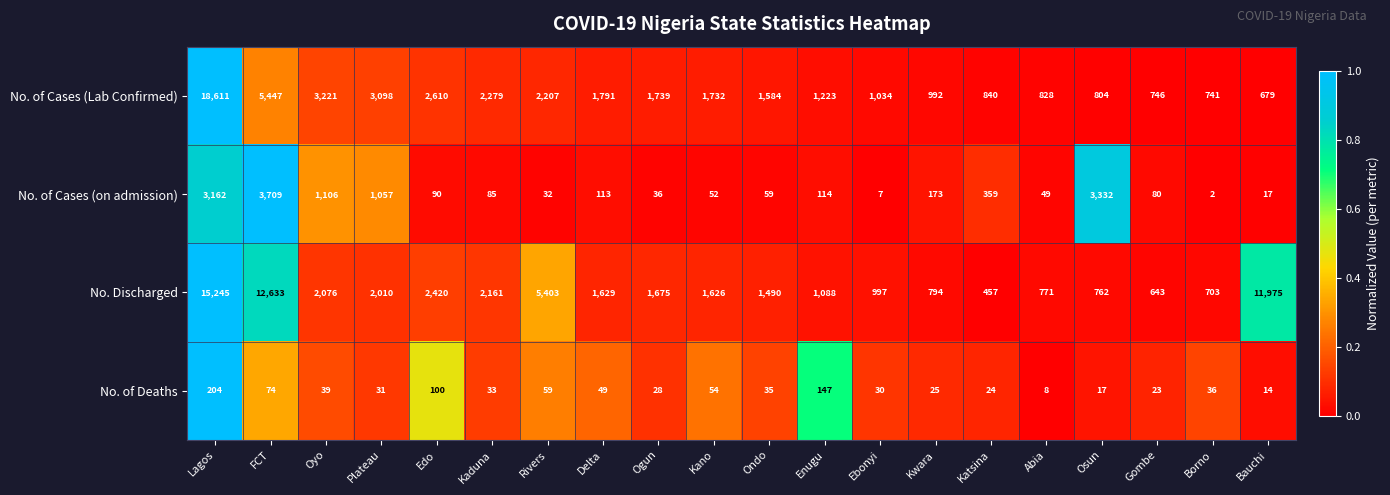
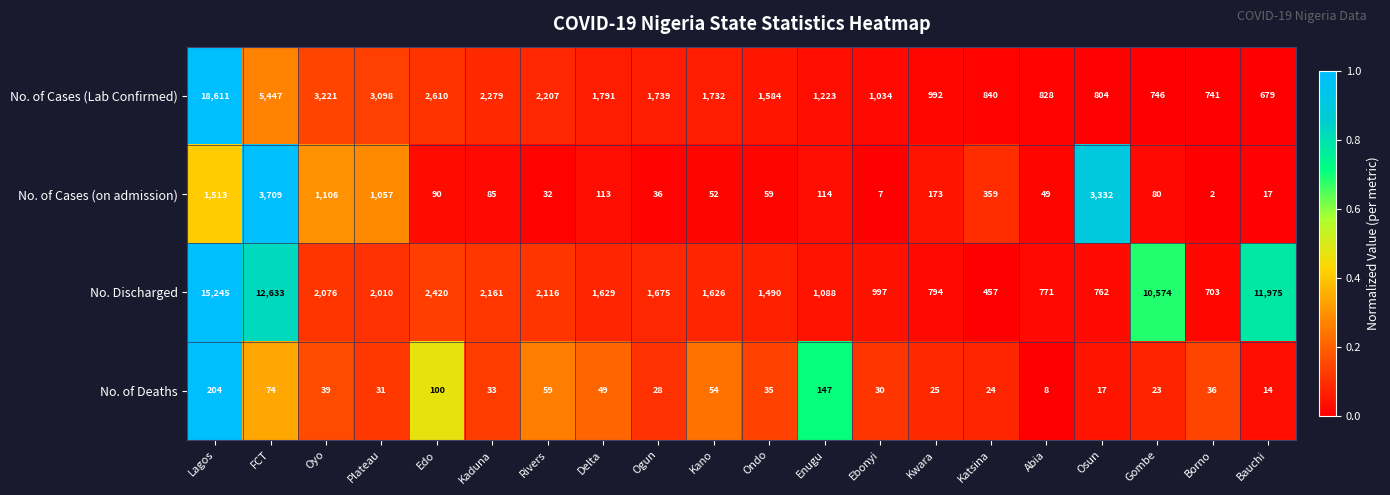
No. of Cases (on admission), Lagos: 3,162 -> 1,513
No. Discharged, Rivers: 5,403 -> 2,116
No. Discharged, Gombe: 643 -> 10,574
